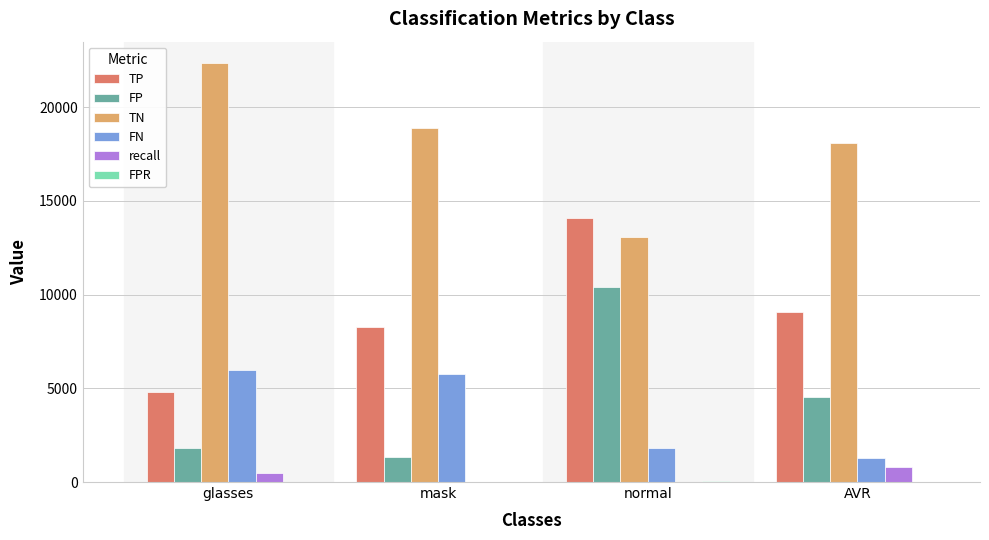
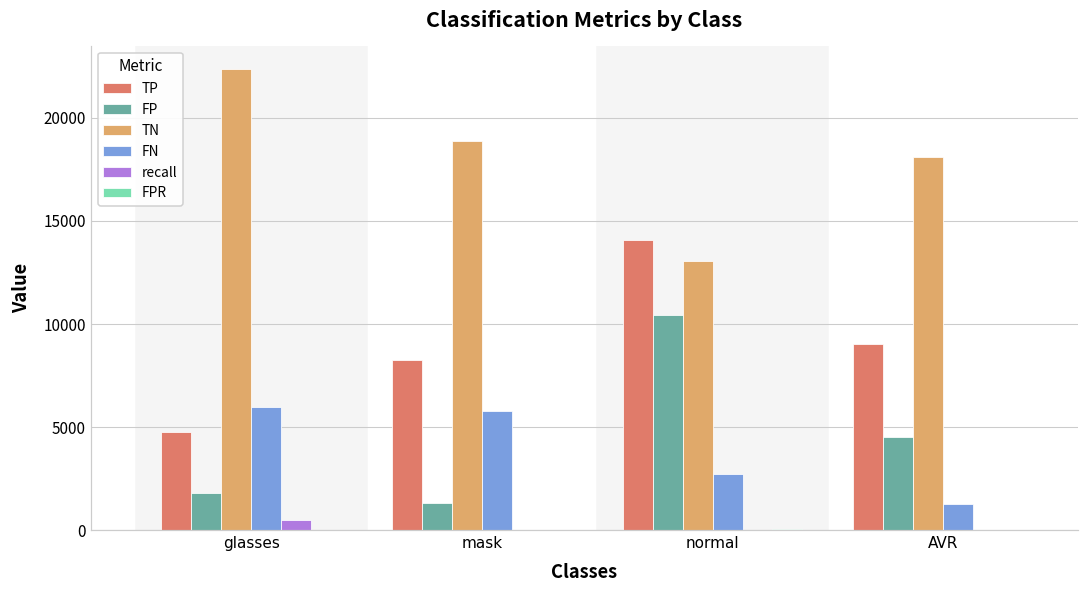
FN, normal: 1800 -> 2700
recall, AVR: 800 -> 0
